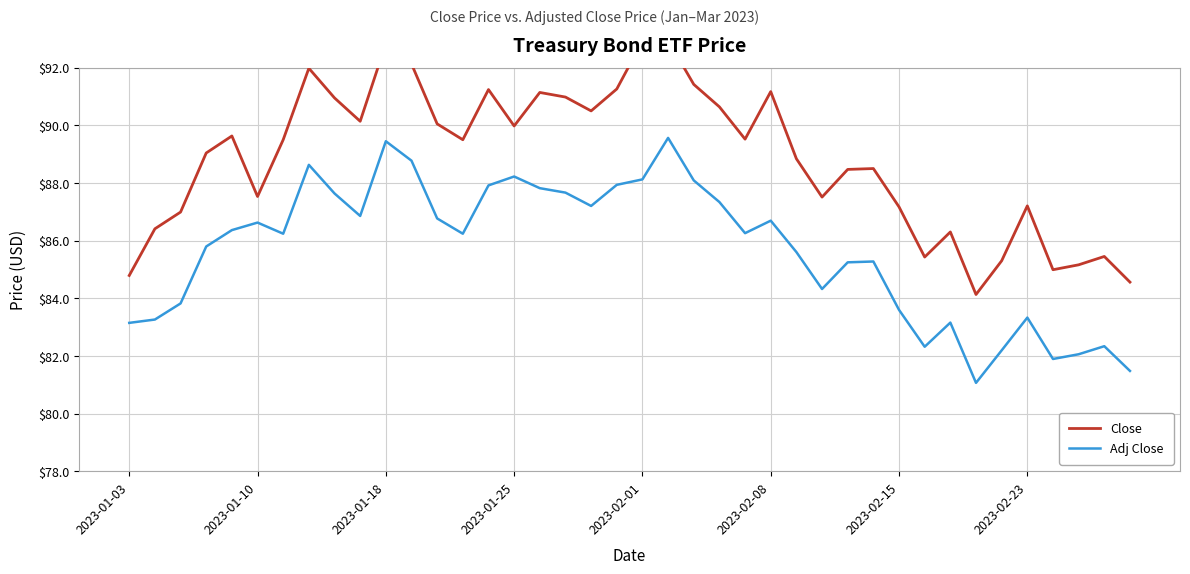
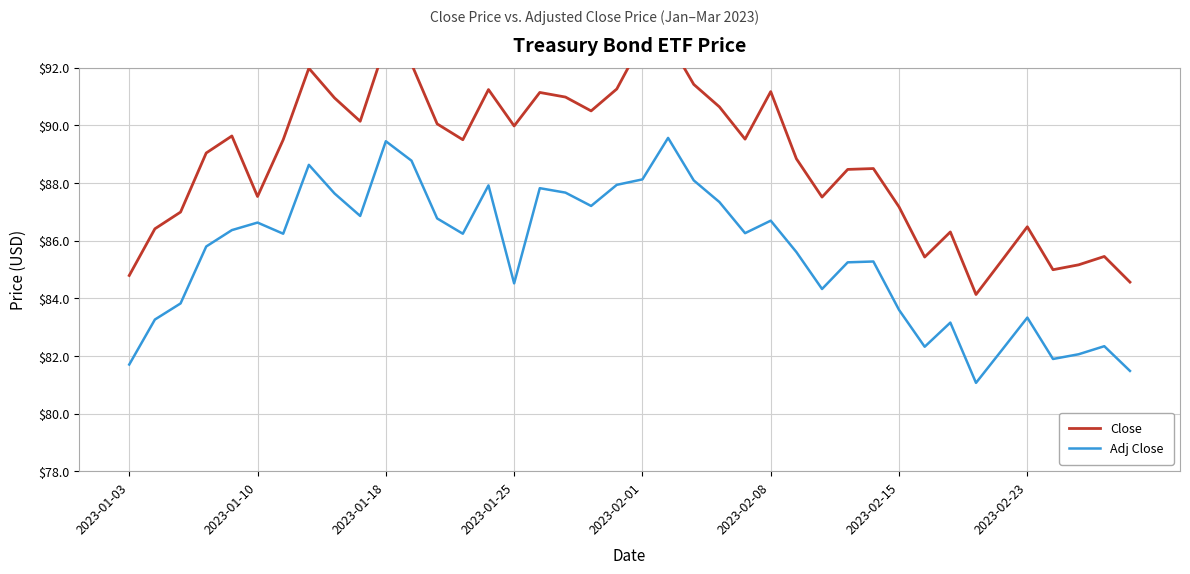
Adj Close, 2023-01-03: $83.1 -> $81.7
Adj Close, 2023-01-25: $88.2 -> $84.5
Close, 2023-02-23: $87.2 -> $86.5
